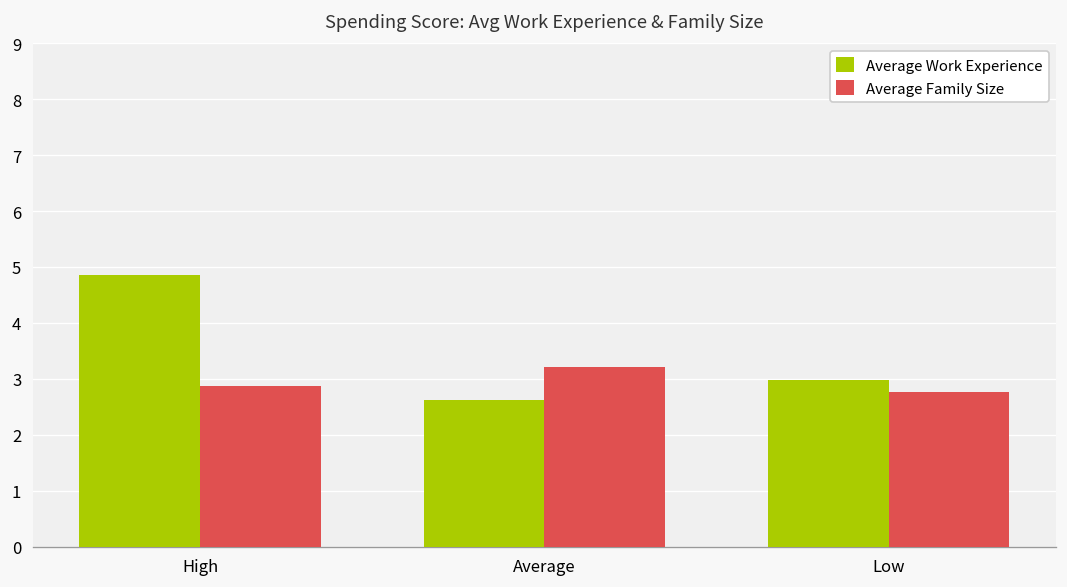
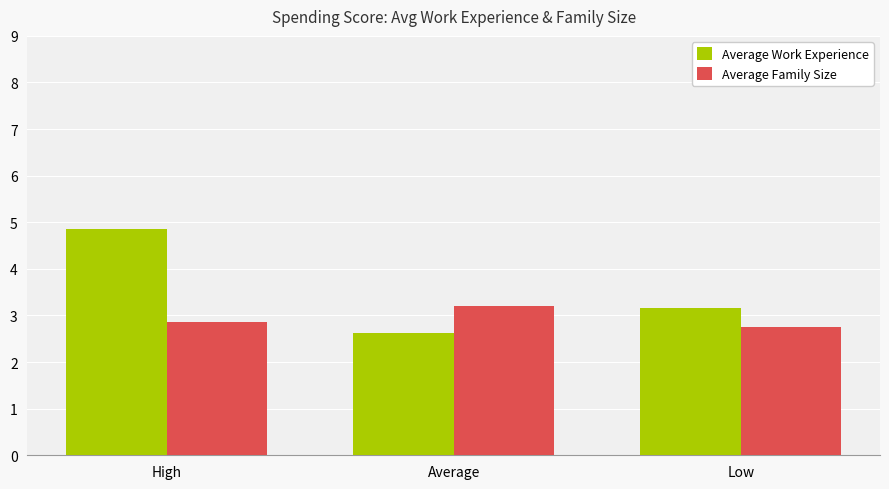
Average Work Experience, Low: 3.0 -> 3.2
